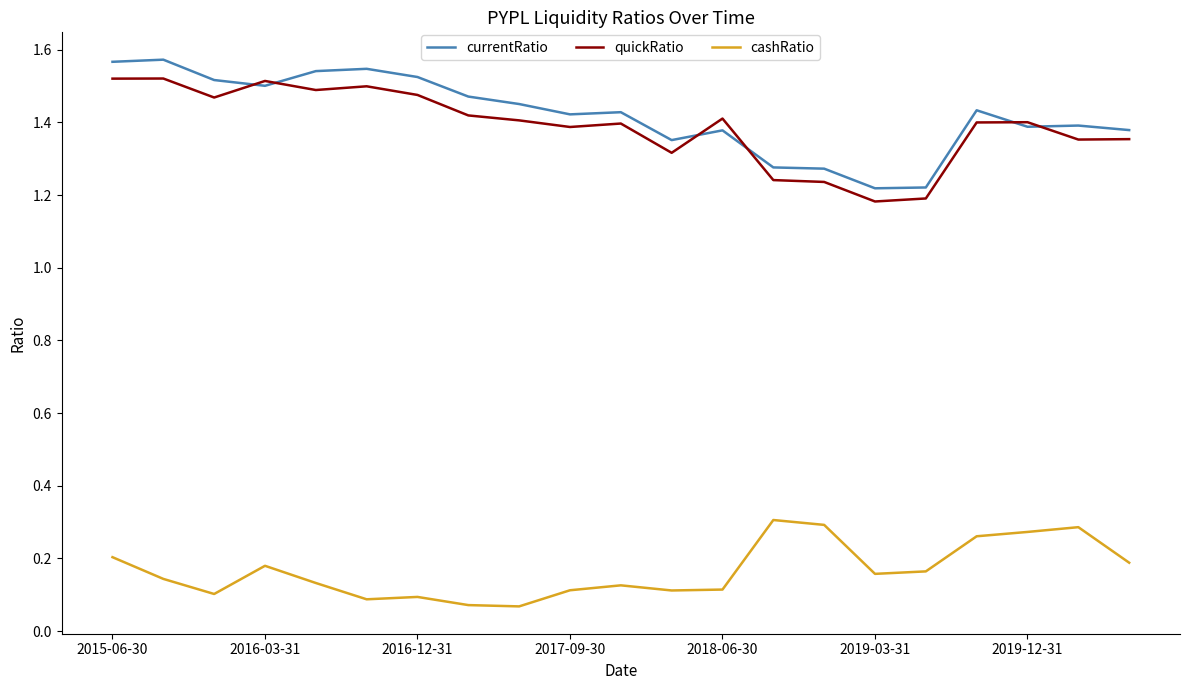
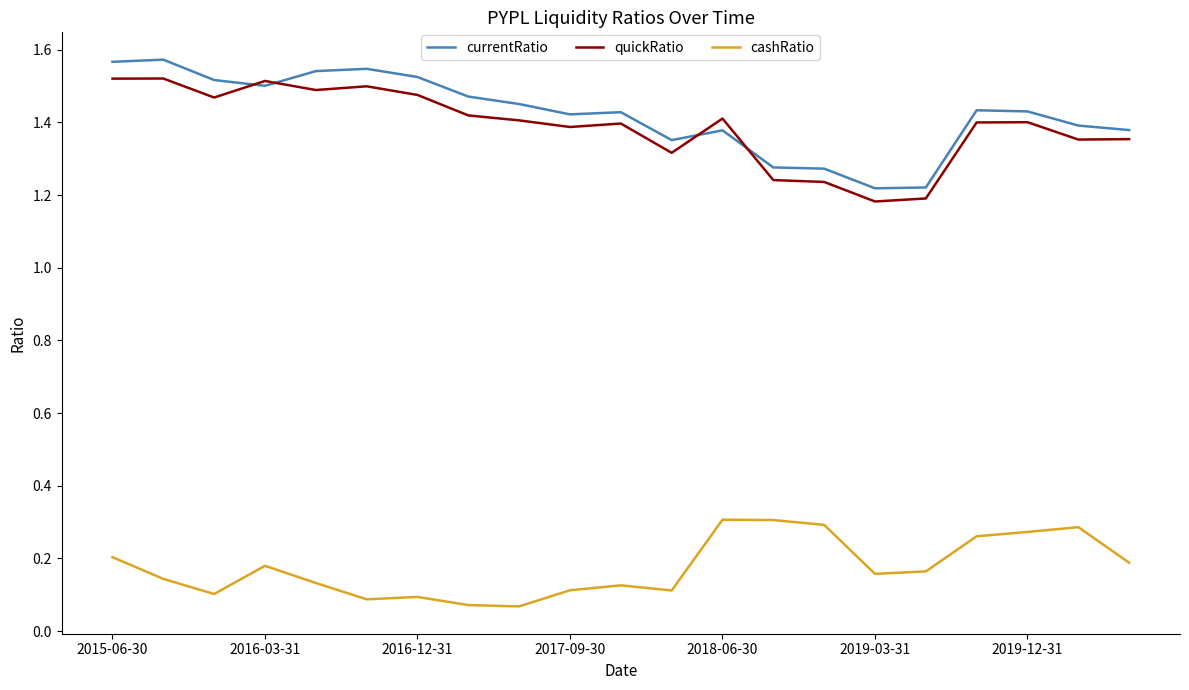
cashRatio, 2018-06-30: 0.11 -> 0.31
currentRatio, 2019-12-31: 1.39 -> 1.43
